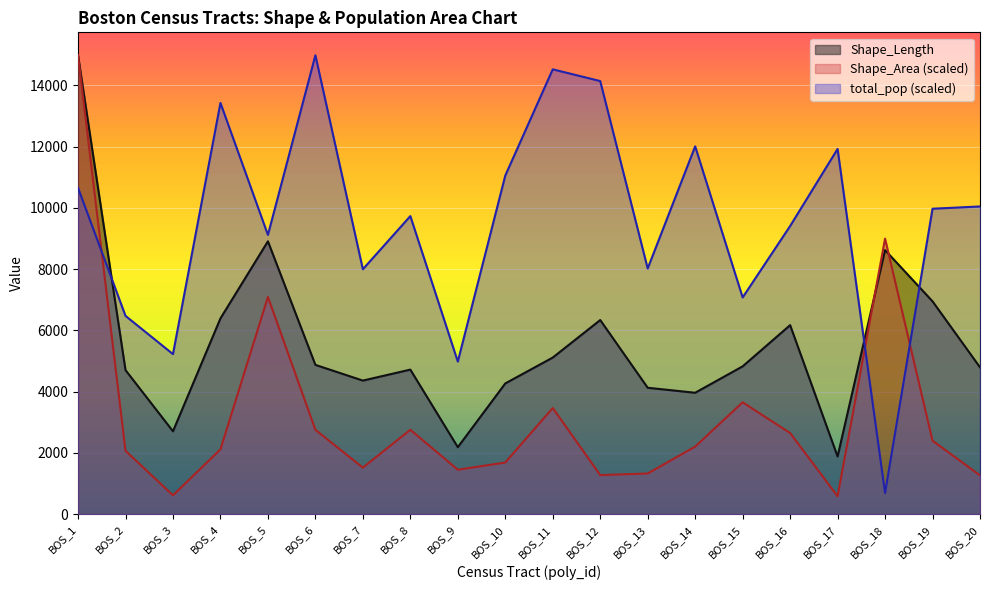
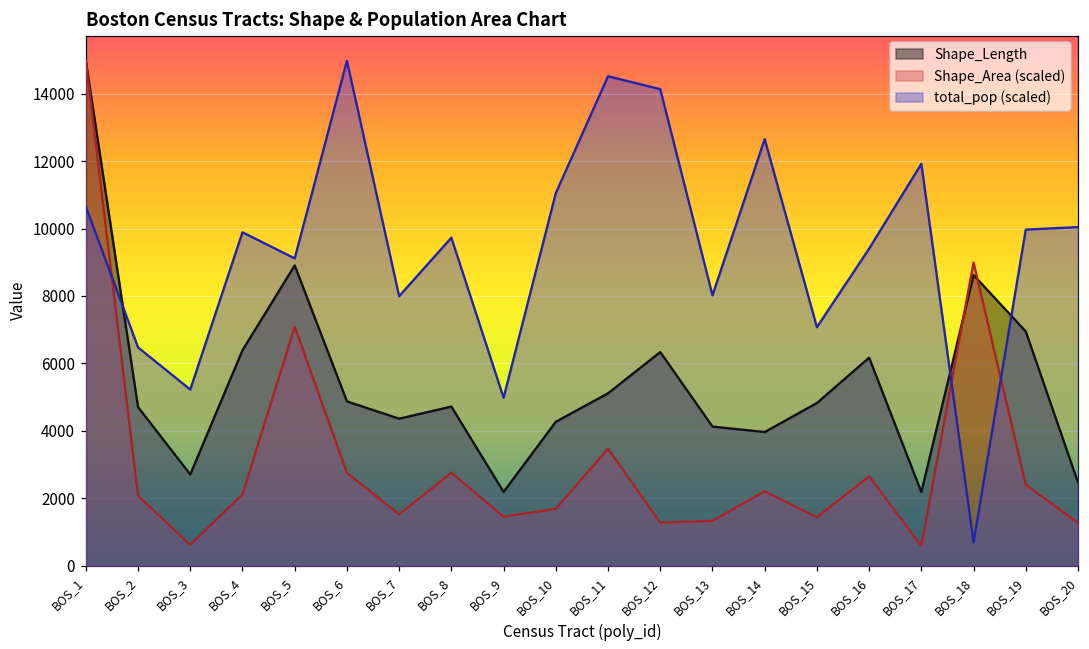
total_pop (scaled), BOS_4: 13400 -> 9900
total_pop (scaled), BOS_14: 12000 -> 12700
Shape_Area (scaled), BOS_15: 3700 -> 1400
Shape_Length, BOS_17: 1900 -> 2200
Shape_Length, BOS_20: 4800 -> 2500
